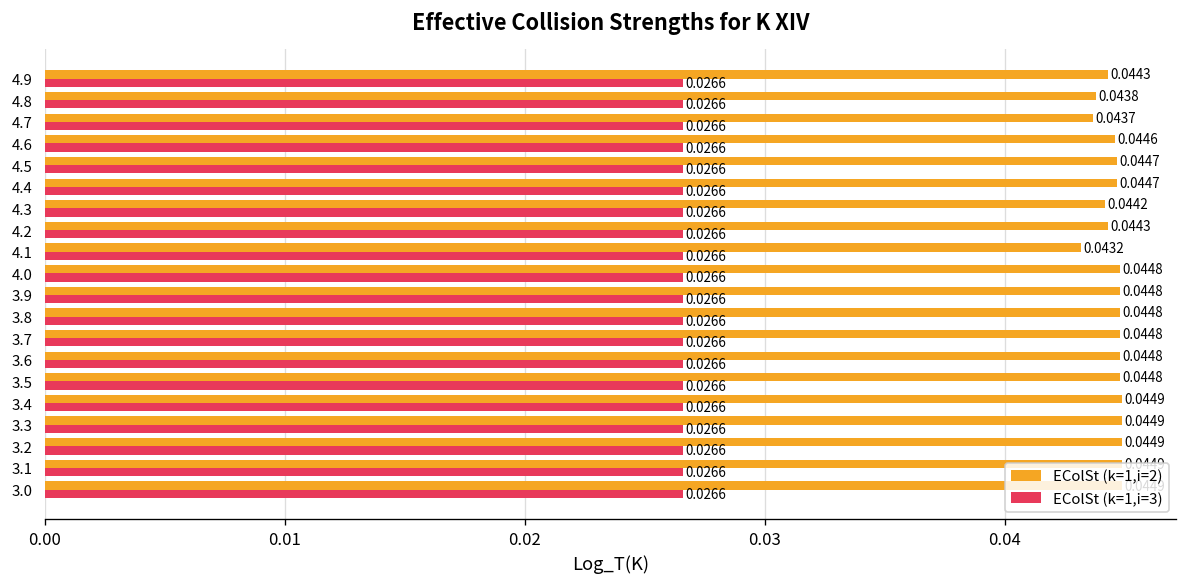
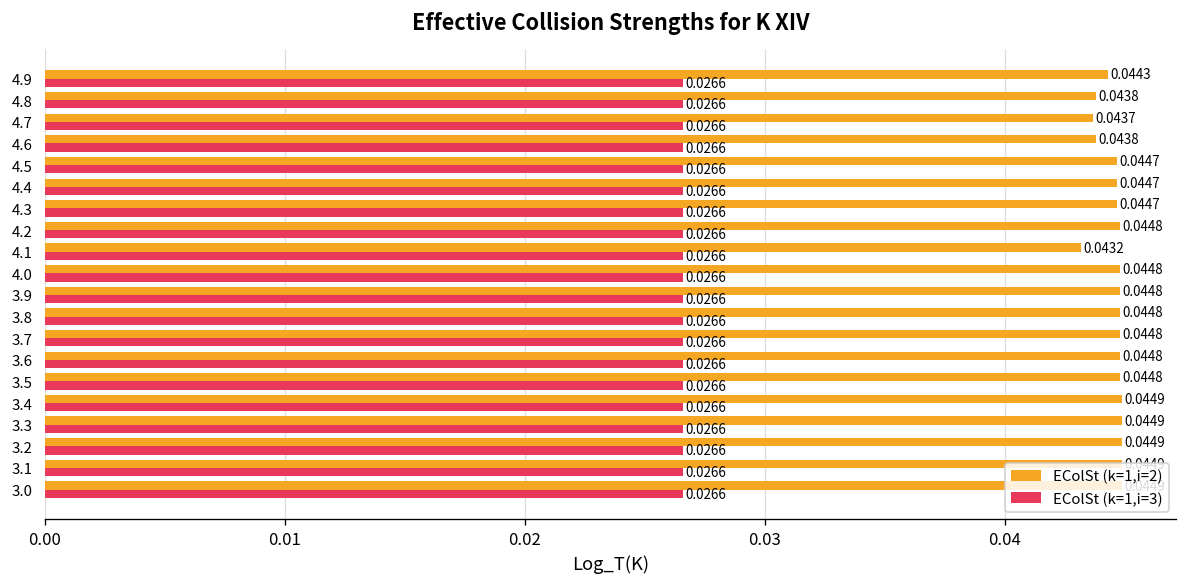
EColSt (k=1,i=2), 4.6: 0.0446 -> 0.0438
EColSt (k=1,i=2), 4.3: 0.0442 -> 0.0447
EColSt (k=1,i=2), 4.2: 0.0443 -> 0.0448
